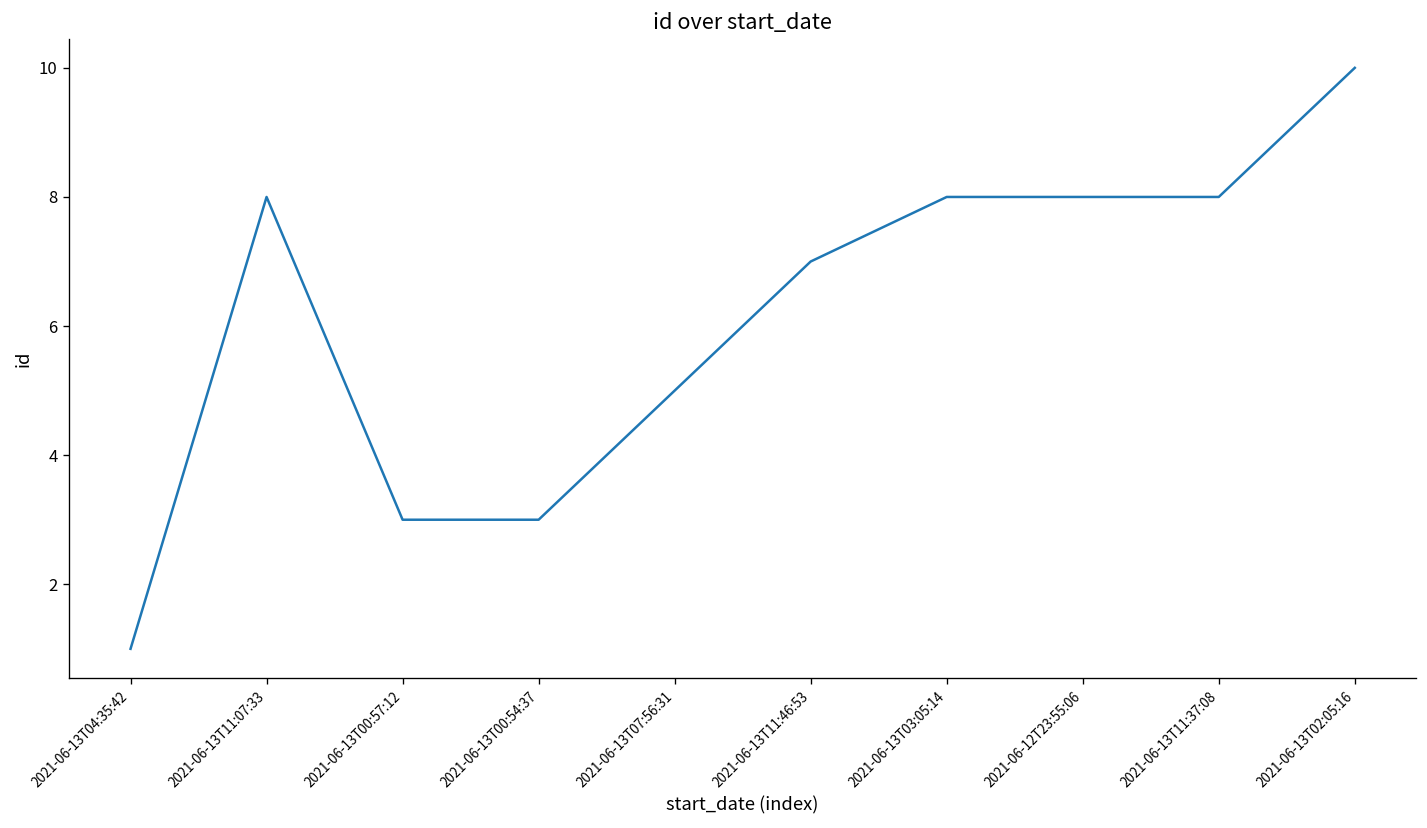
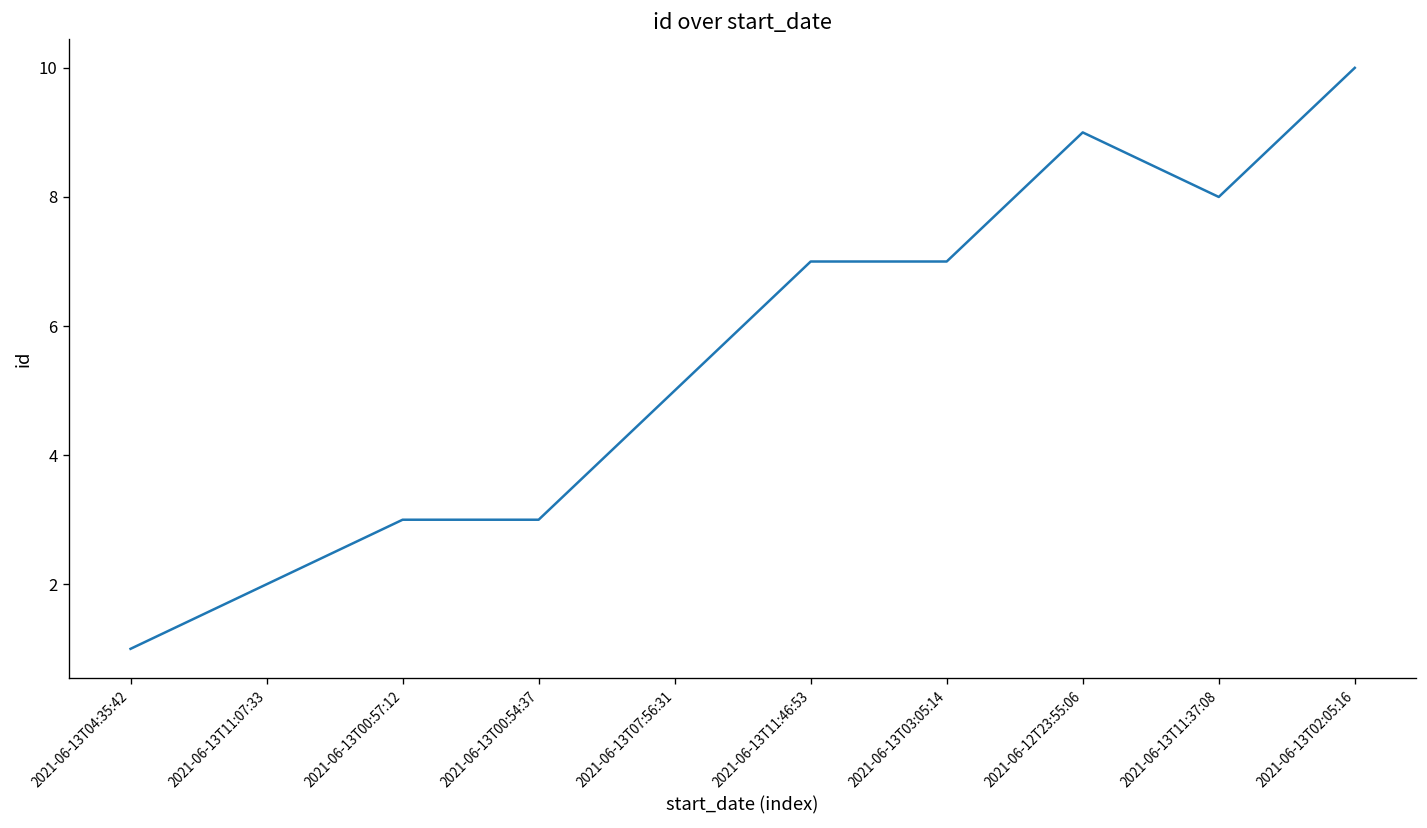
2021-06-13T11:07:33: 8 -> 2
2021-06-13T03:05:14: 8 -> 7
2021-06-12T23:55:06: 8 -> 9
